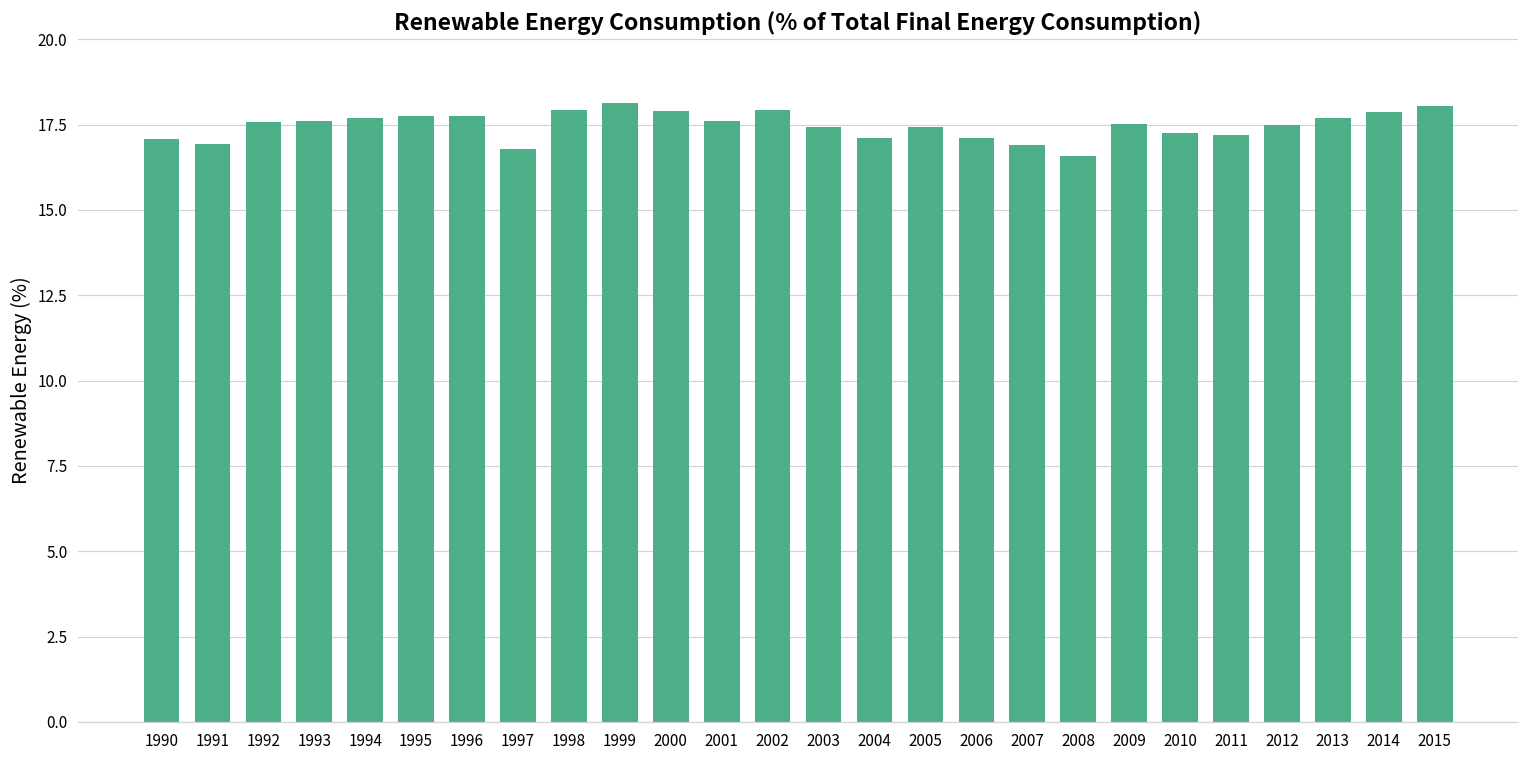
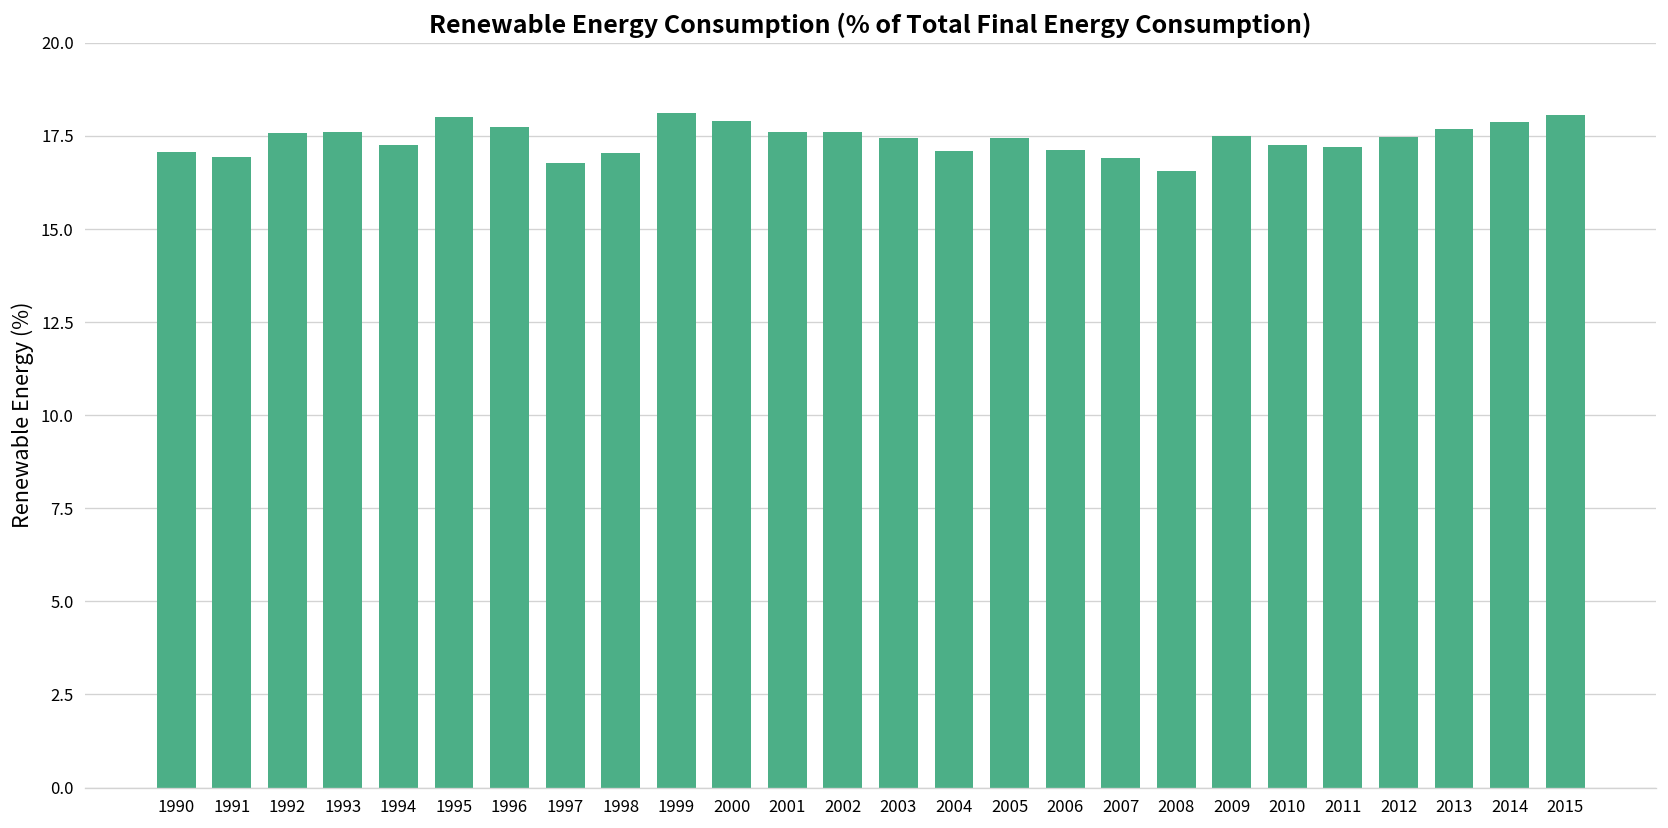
1994: 17.7 -> 17.3
1995: 17.8 -> 18.0
1998: 17.9 -> 17.0
2002: 17.9 -> 17.6
